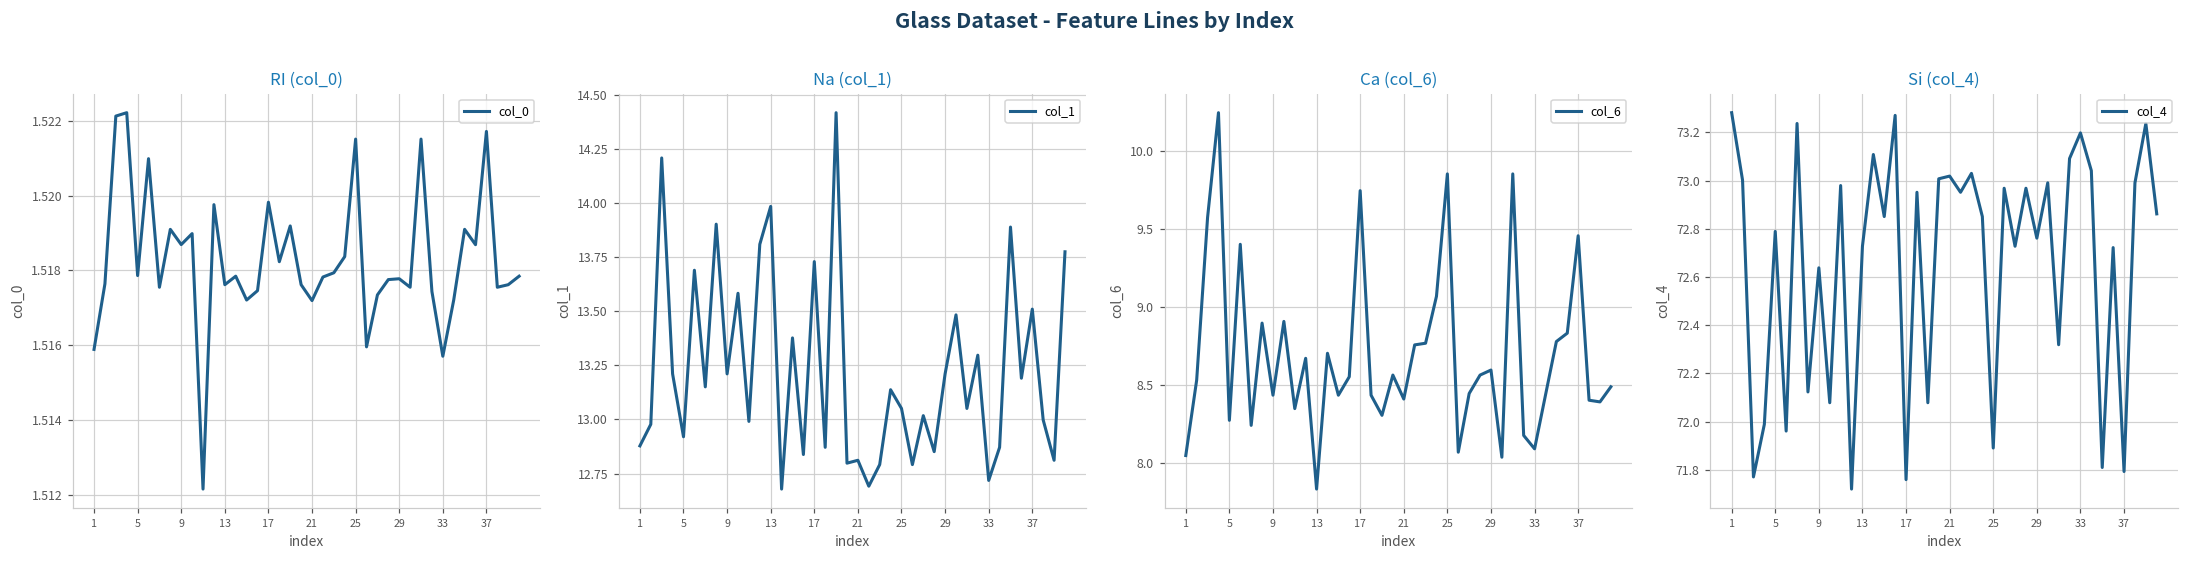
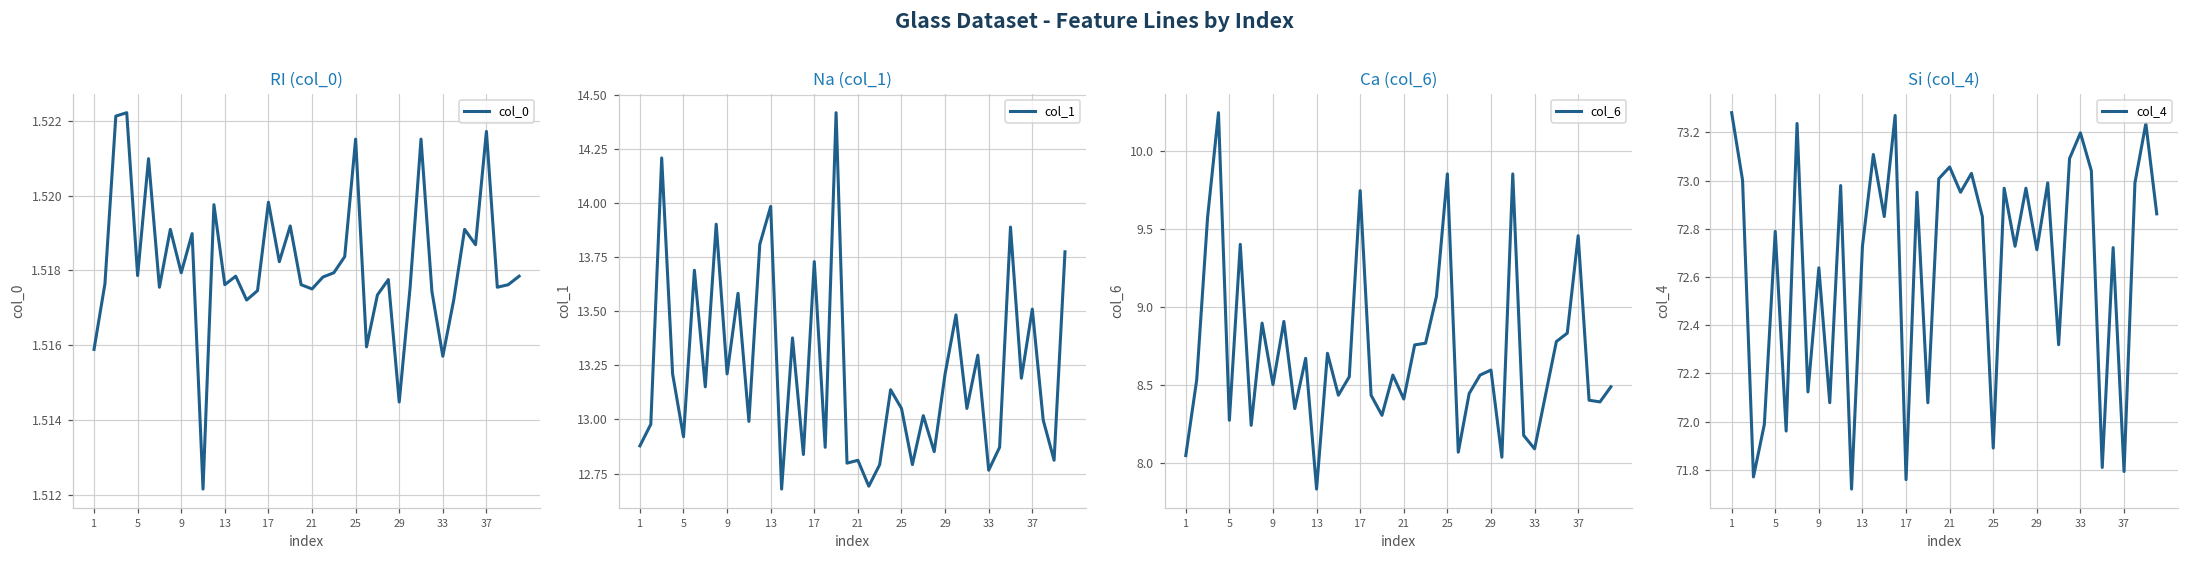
RI (col_0), 9: 1.5187 -> 1.5179
RI (col_0), 21: 1.5172 -> 1.5175
RI (col_0), 29: 1.5178 -> 1.5145
Na (col_1), 33: 12.72 -> 12.77
Ca (col_6), 9: 8.43 -> 8.50
Si (col_4), 21: 73.02 -> 73.06
Si (col_4), 29: 72.76 -> 72.71
